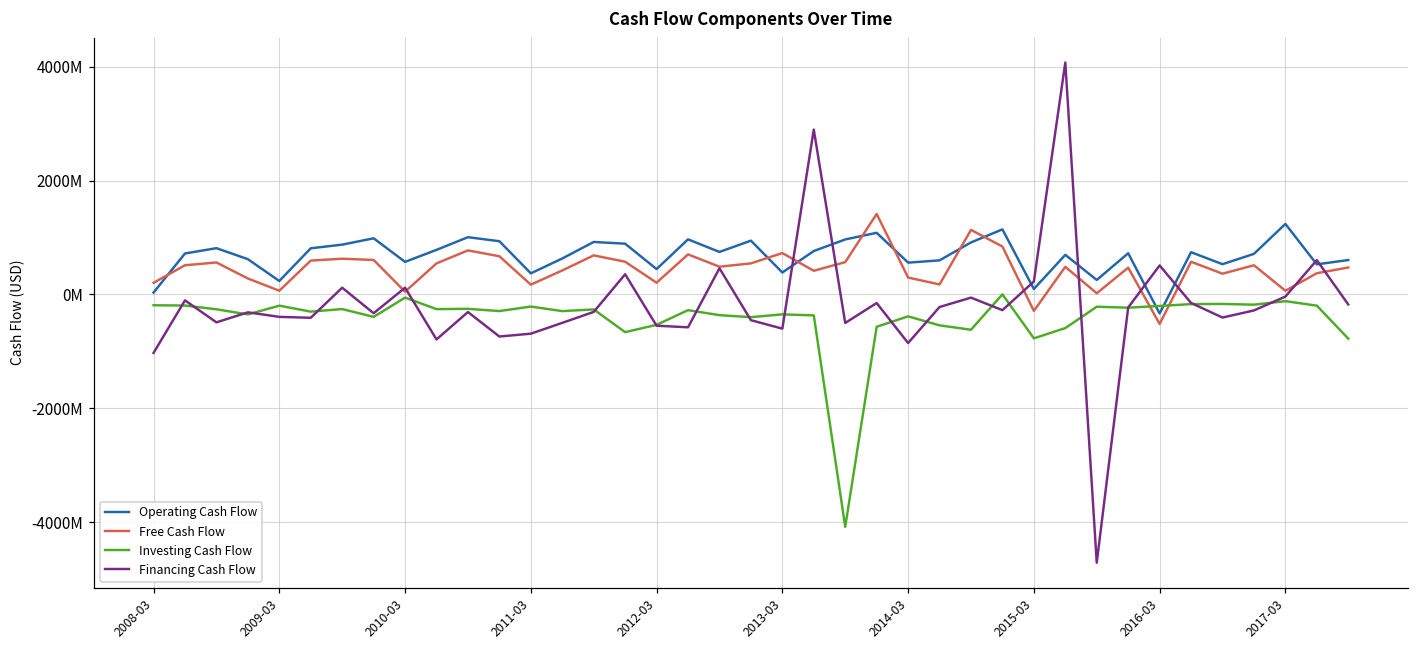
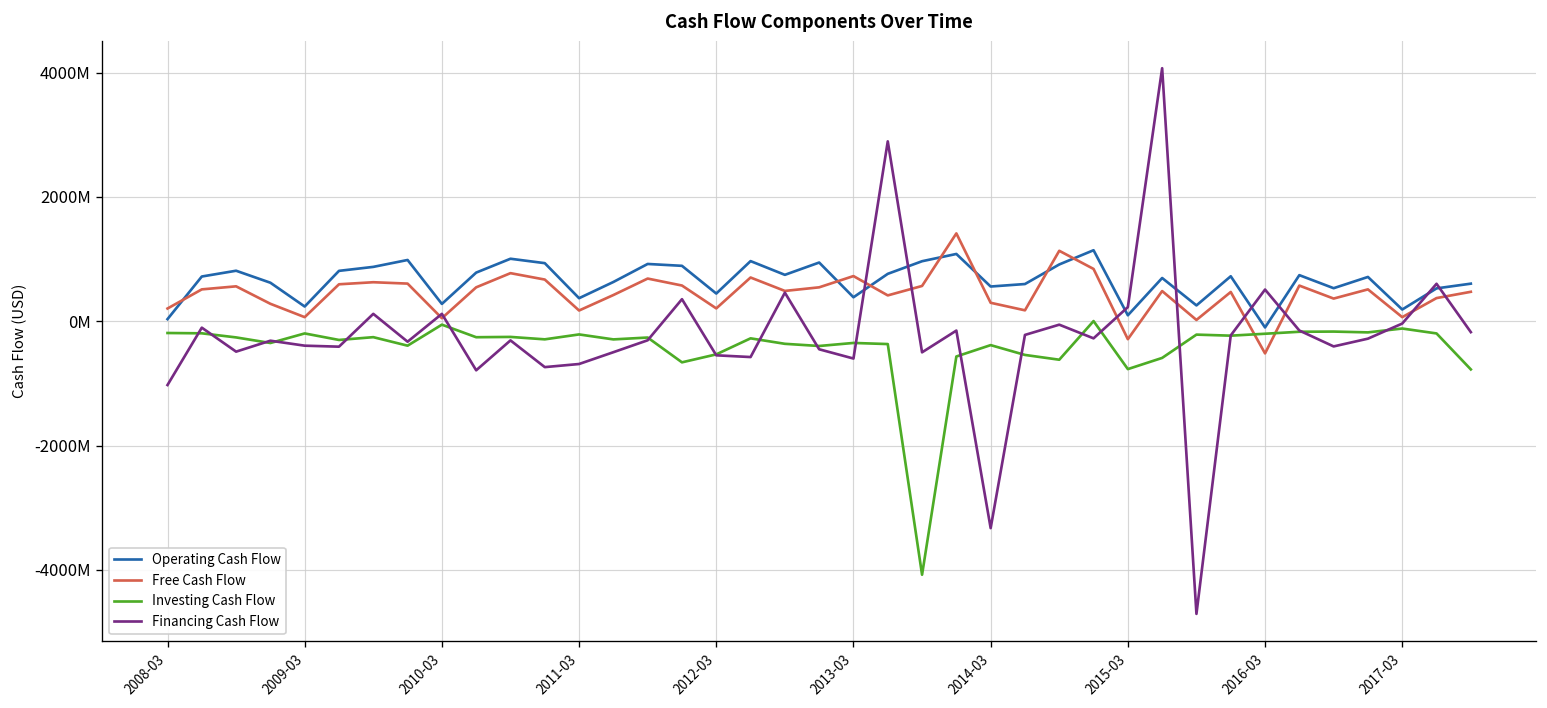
Operating Cash Flow, 2010-03: 600000000 -> 300000000
Financing Cash Flow, 2014-03: -900000000 -> -3300000000
Operating Cash Flow, 2016-03: -300000000 -> -100000000
Operating Cash Flow, 2017-03: 1200000000 -> 200000000
